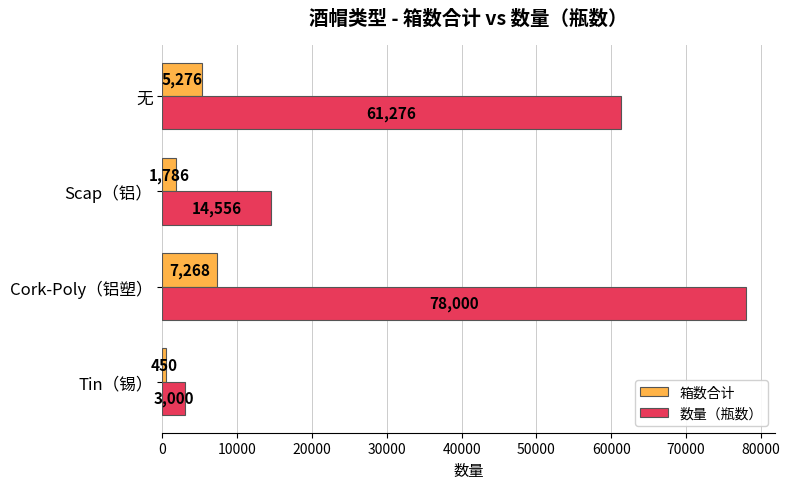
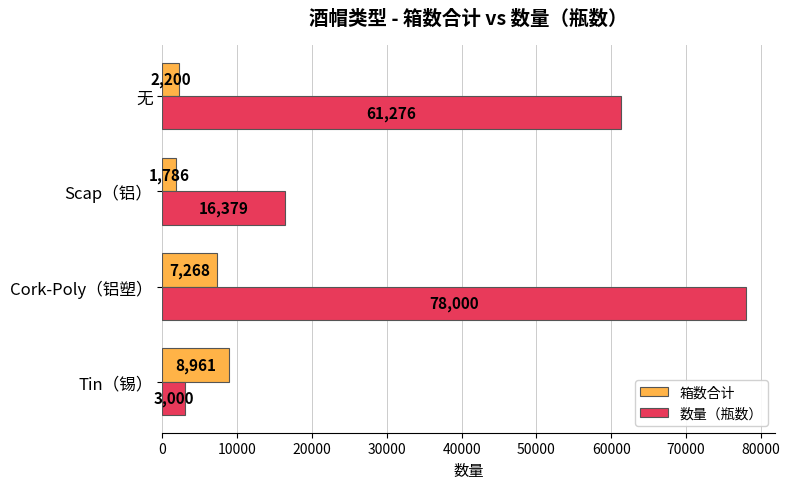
箱数合计, 无: 5,276 -> 2,200
数量（瓶数）, Scap（铝）: 14,556 -> 16,379
箱数合计, Tin（锡）: 450 -> 8,961
